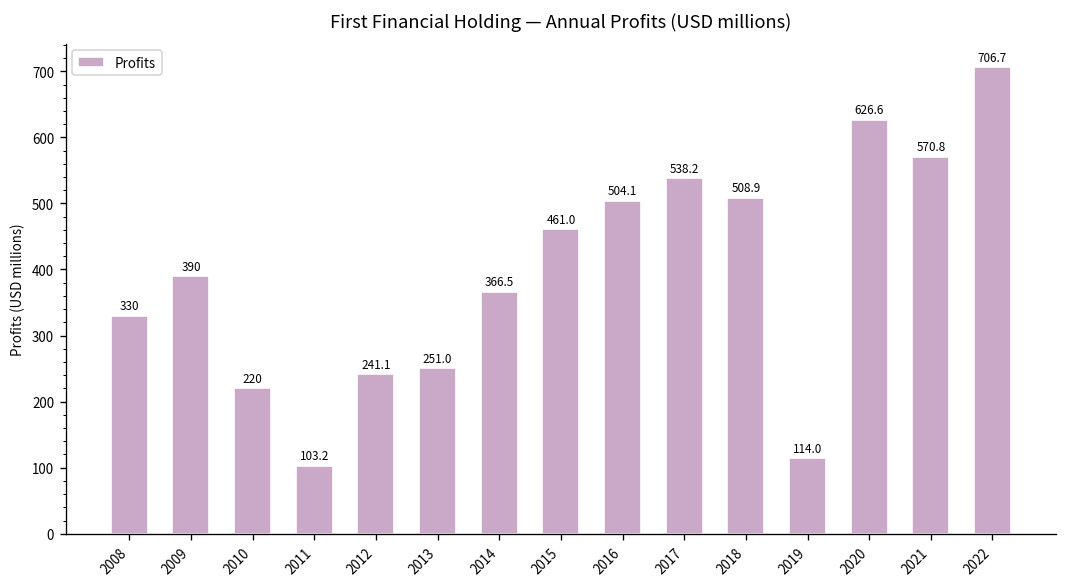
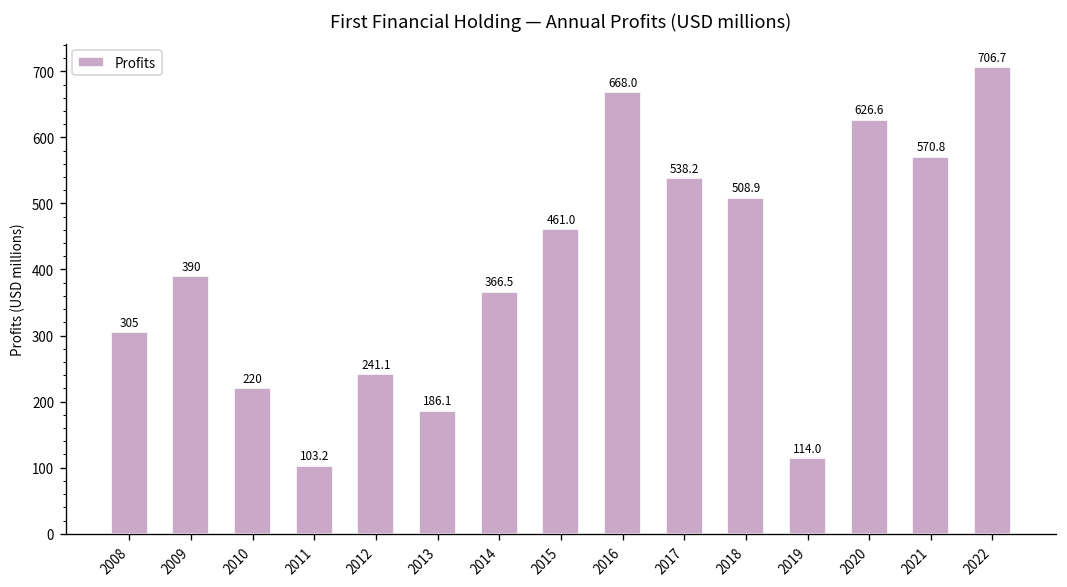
2008: 330 -> 305
2013: 251.0 -> 186.1
2016: 504.1 -> 668.0
